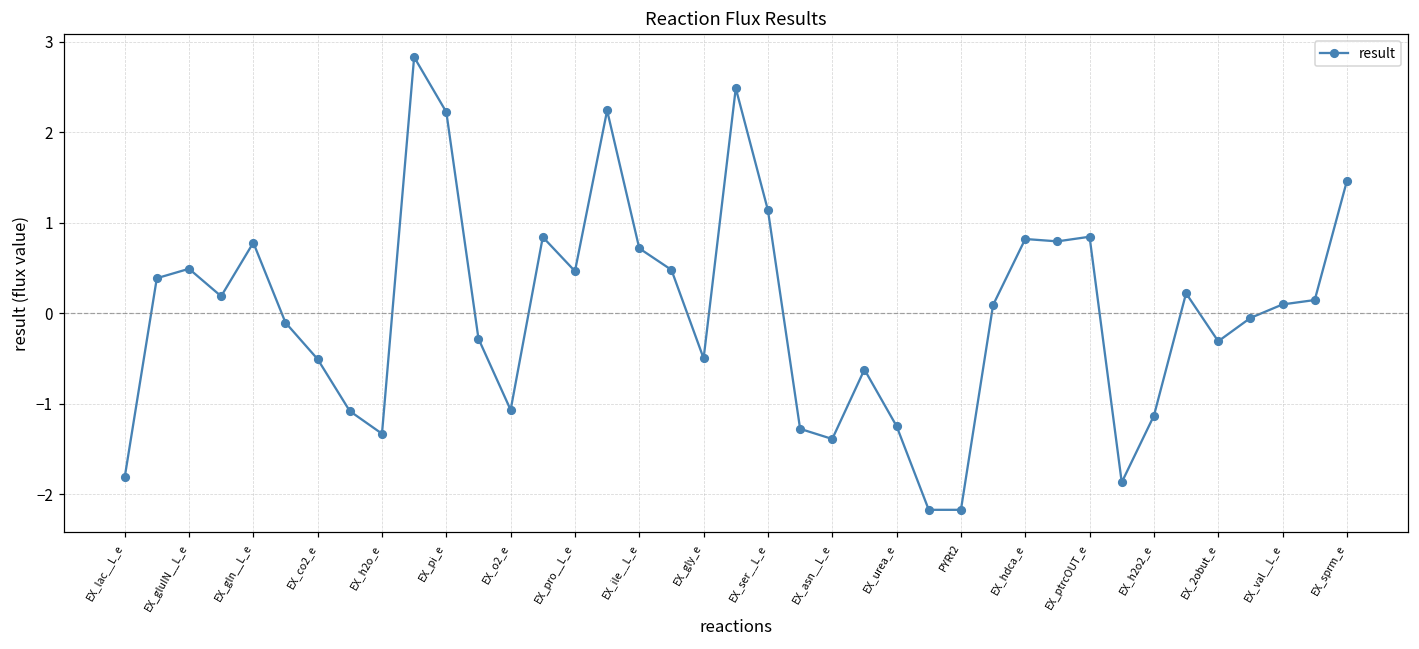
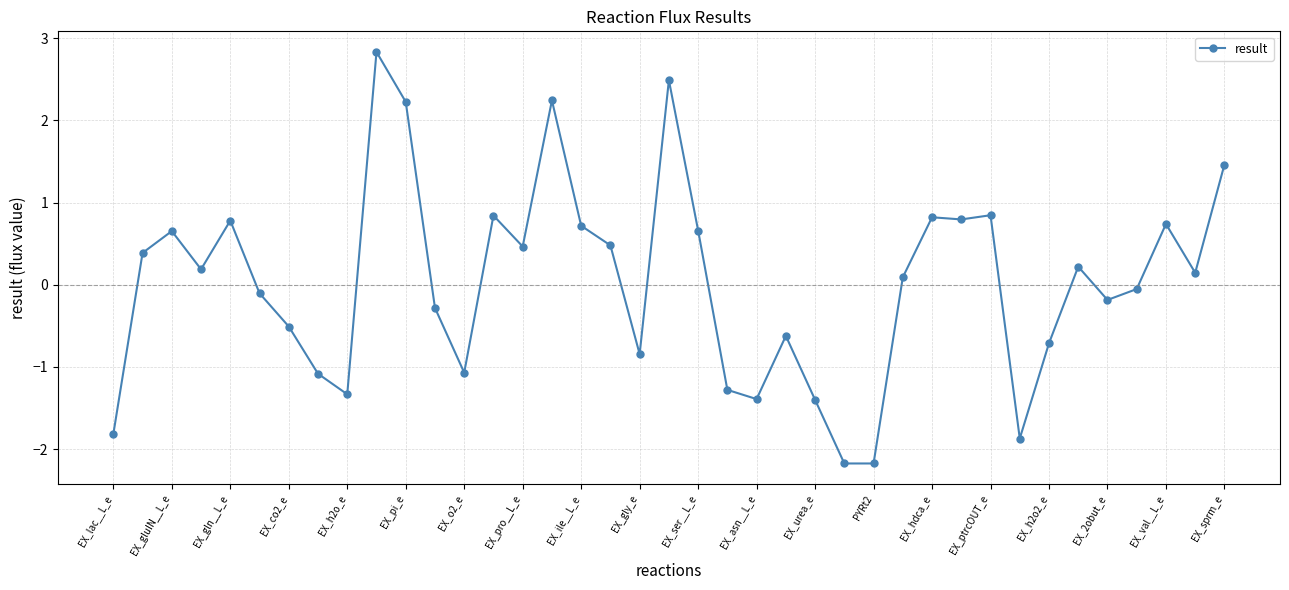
EX_gluIN__L_e: 0.5 -> 0.7
EX_gly_e: -0.5 -> -0.8
EX_ser__L_e: 1.1 -> 0.7
EX_urea_e: -1.2 -> -1.4
EX_h2o2_e: -1.1 -> -0.7
EX_2obut_e: -0.3 -> -0.2
EX_val__L_e: 0.1 -> 0.7
